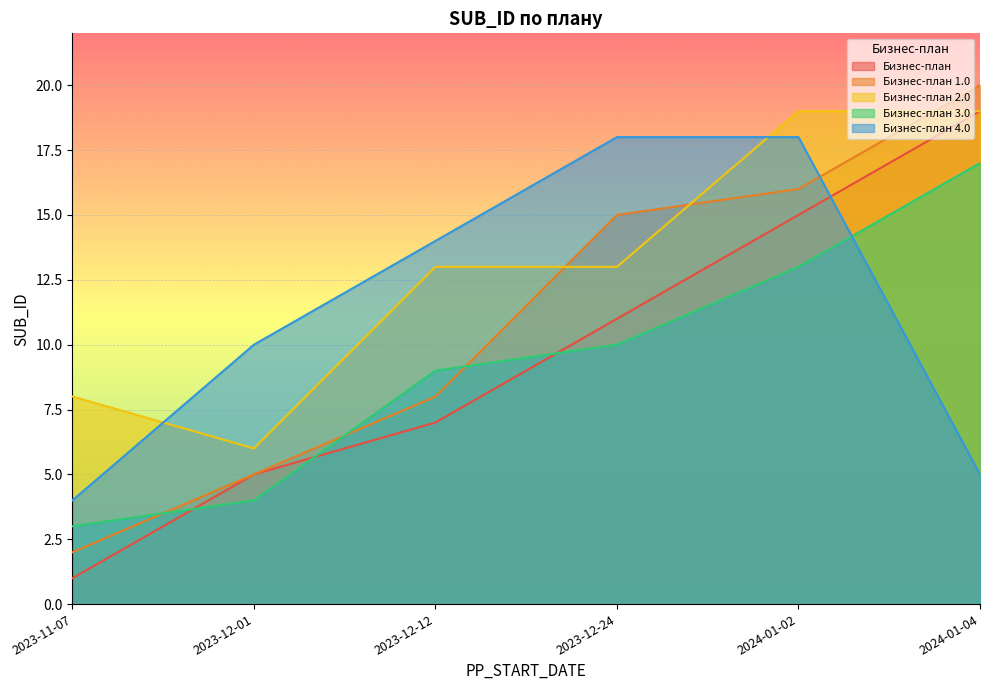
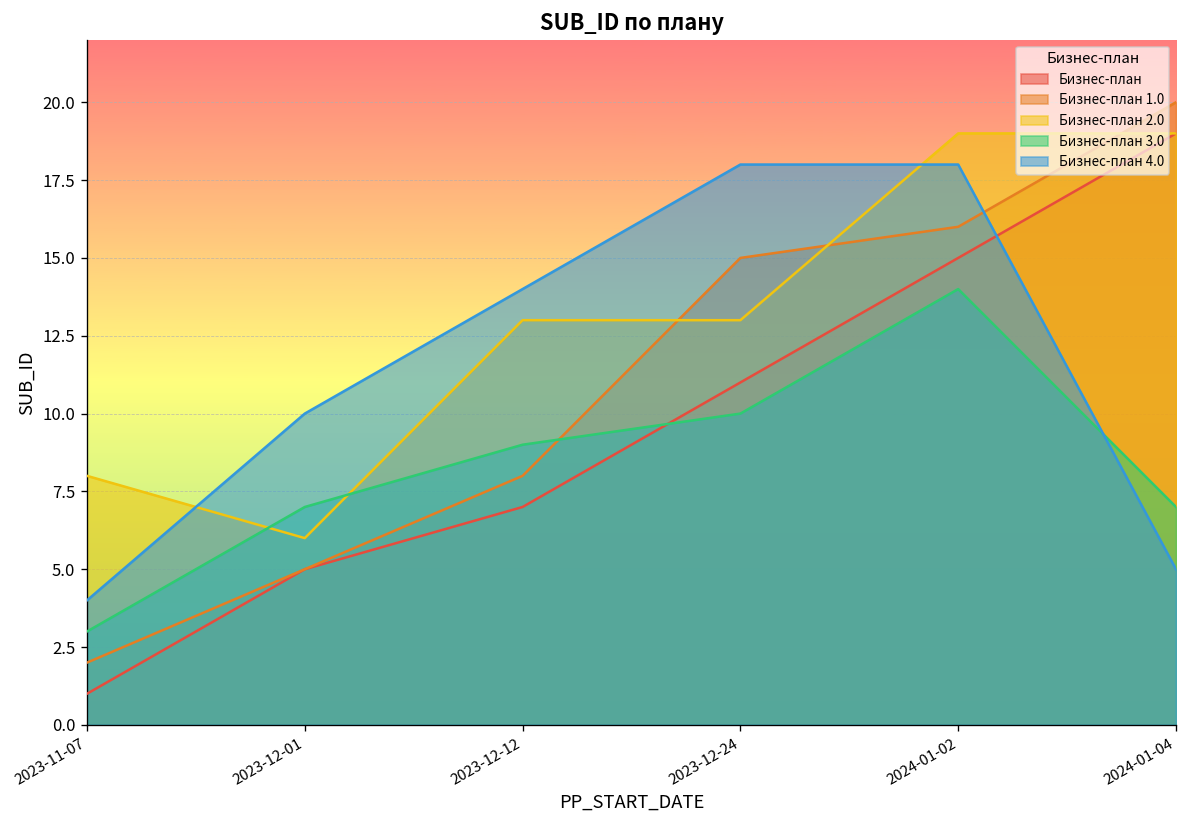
Бизнес-план 3.0, 2023-12-01: 4 -> 7
Бизнес-план 3.0, 2024-01-02: 13 -> 14
Бизнес-план 3.0, 2024-01-04: 17 -> 7
